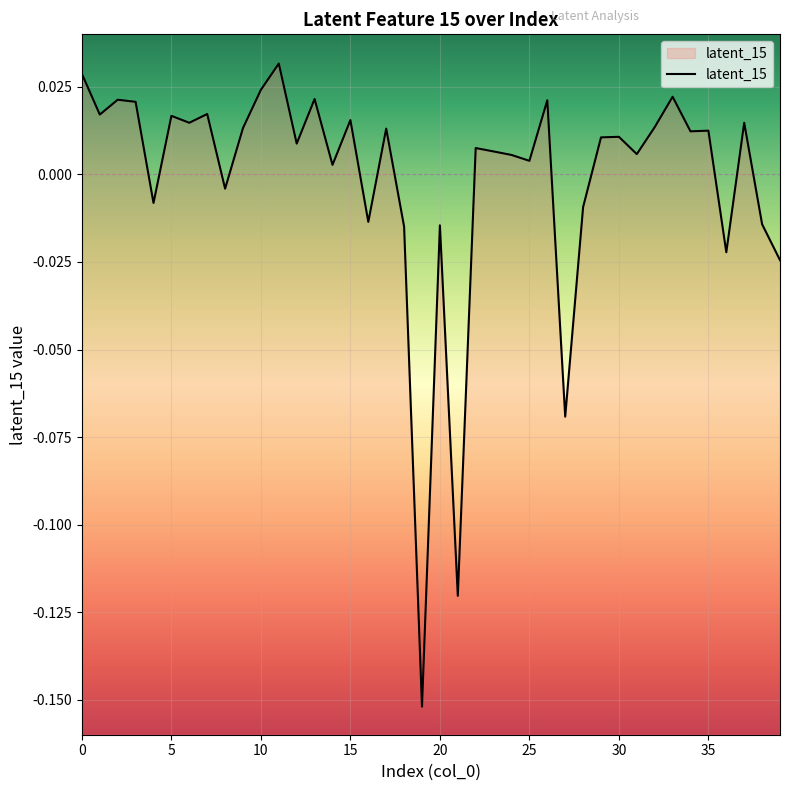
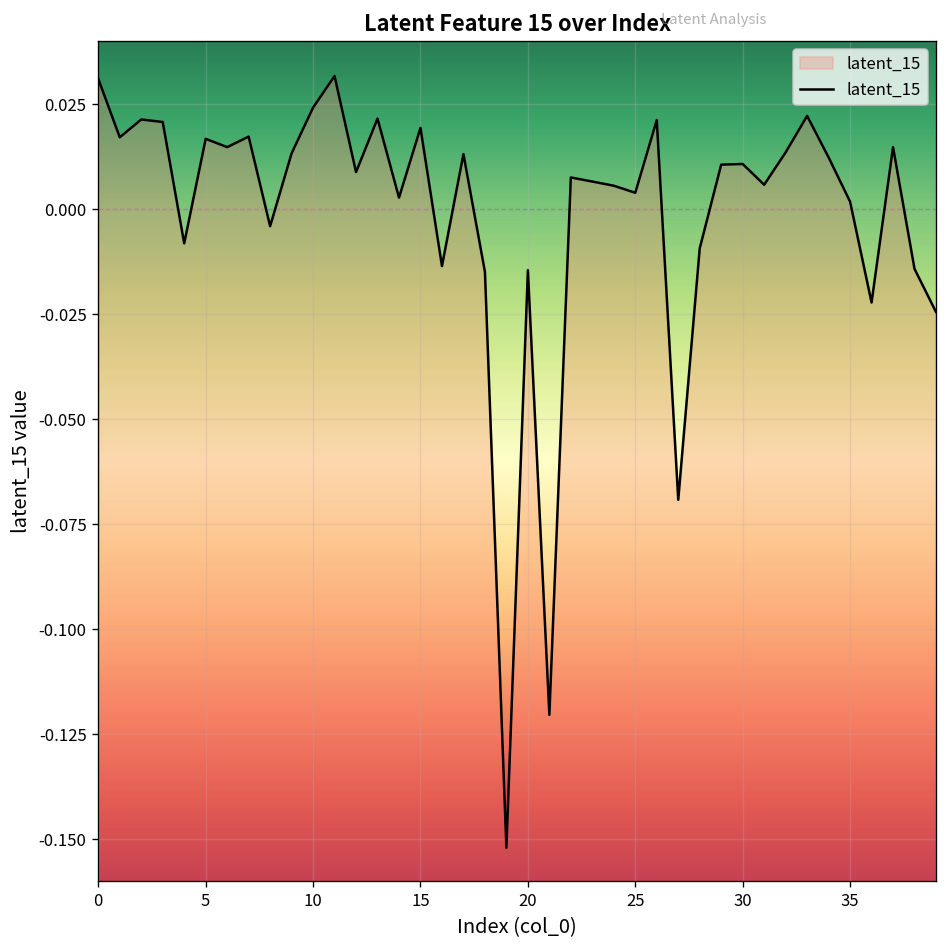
0: 0.029 -> 0.031
15: 0.016 -> 0.019
35: 0.012 -> 0.002
